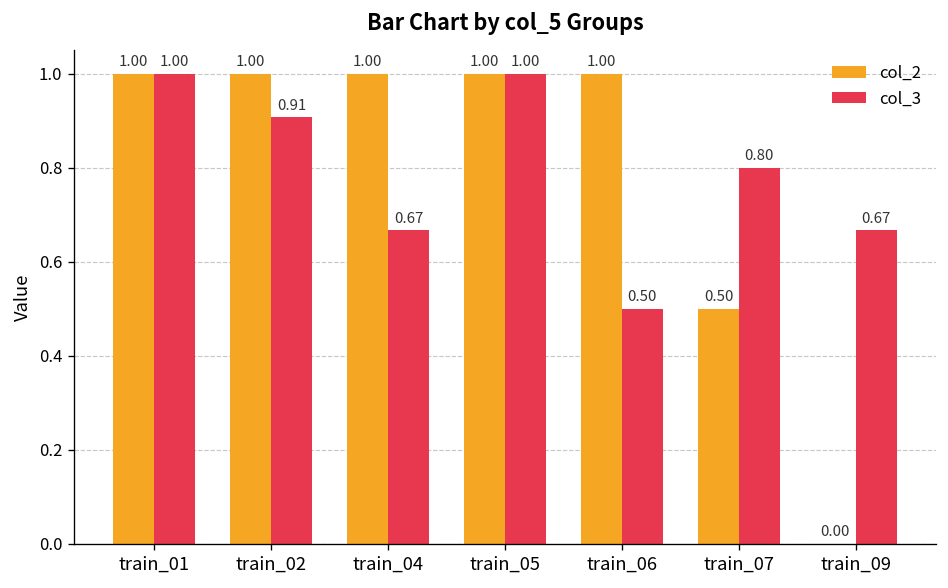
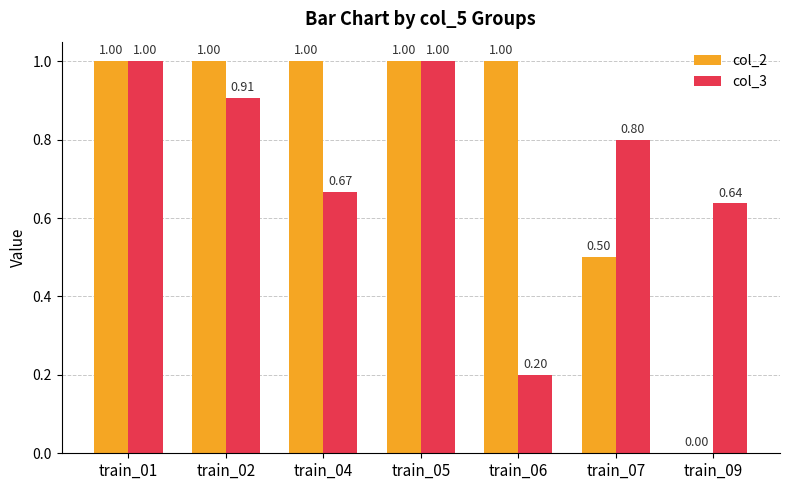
col_3, train_06: 0.50 -> 0.20
col_3, train_09: 0.67 -> 0.64
